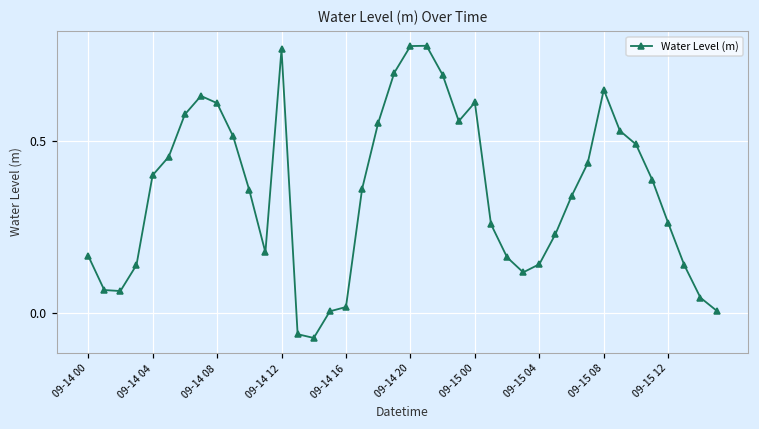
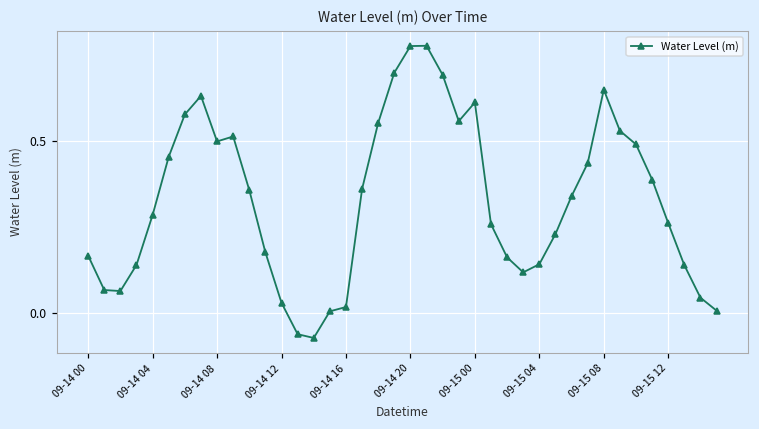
09-14 04: 0.40 -> 0.29
09-14 08: 0.61 -> 0.50
09-14 12: 0.77 -> 0.03
